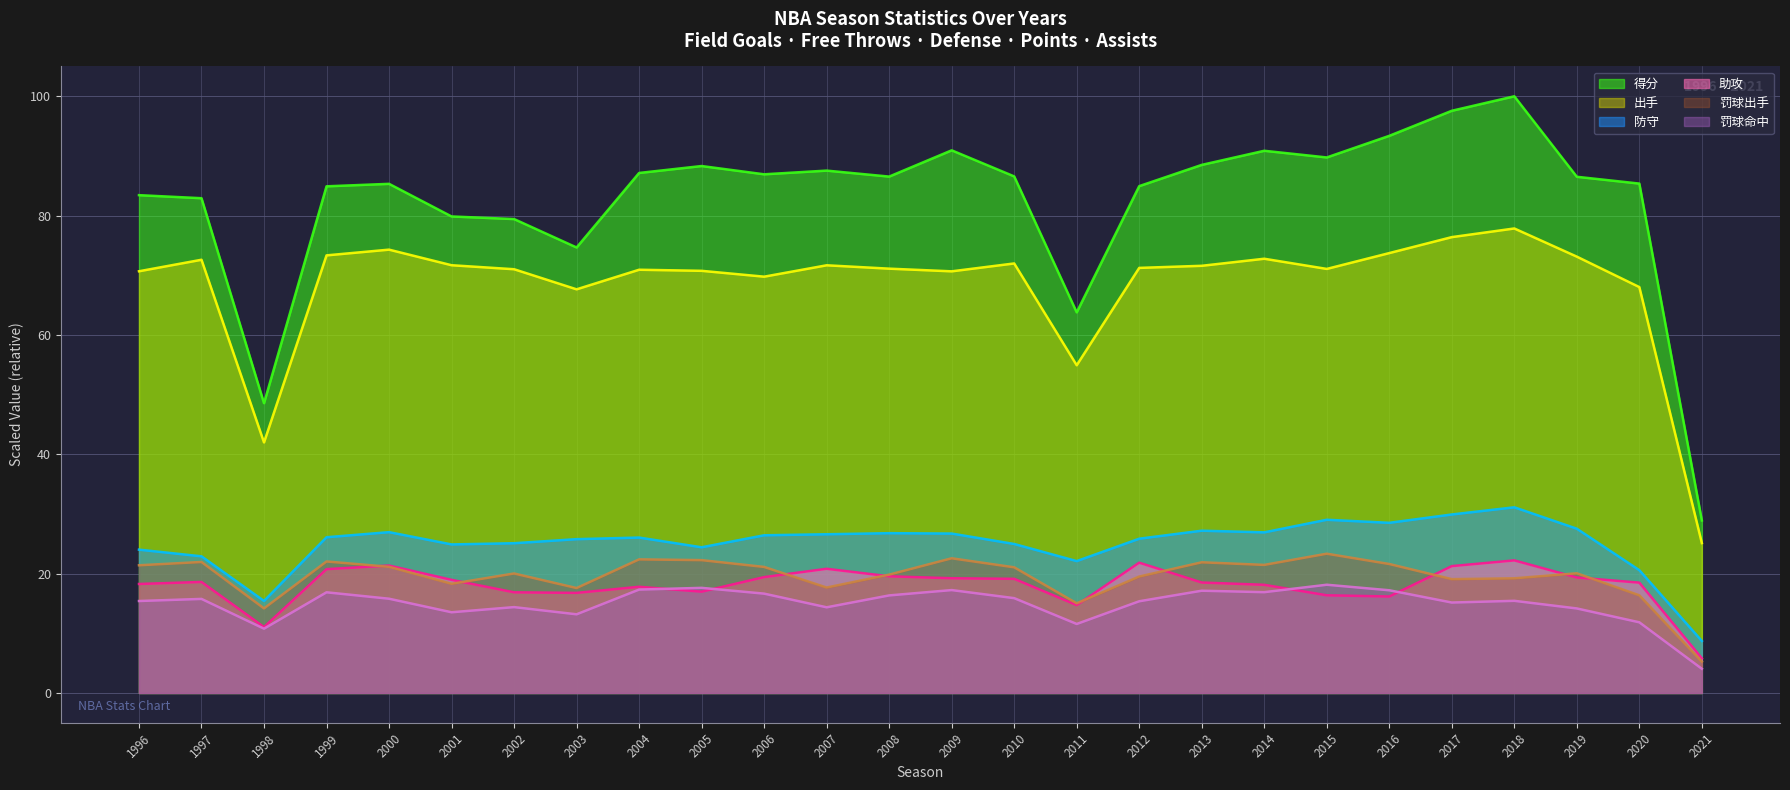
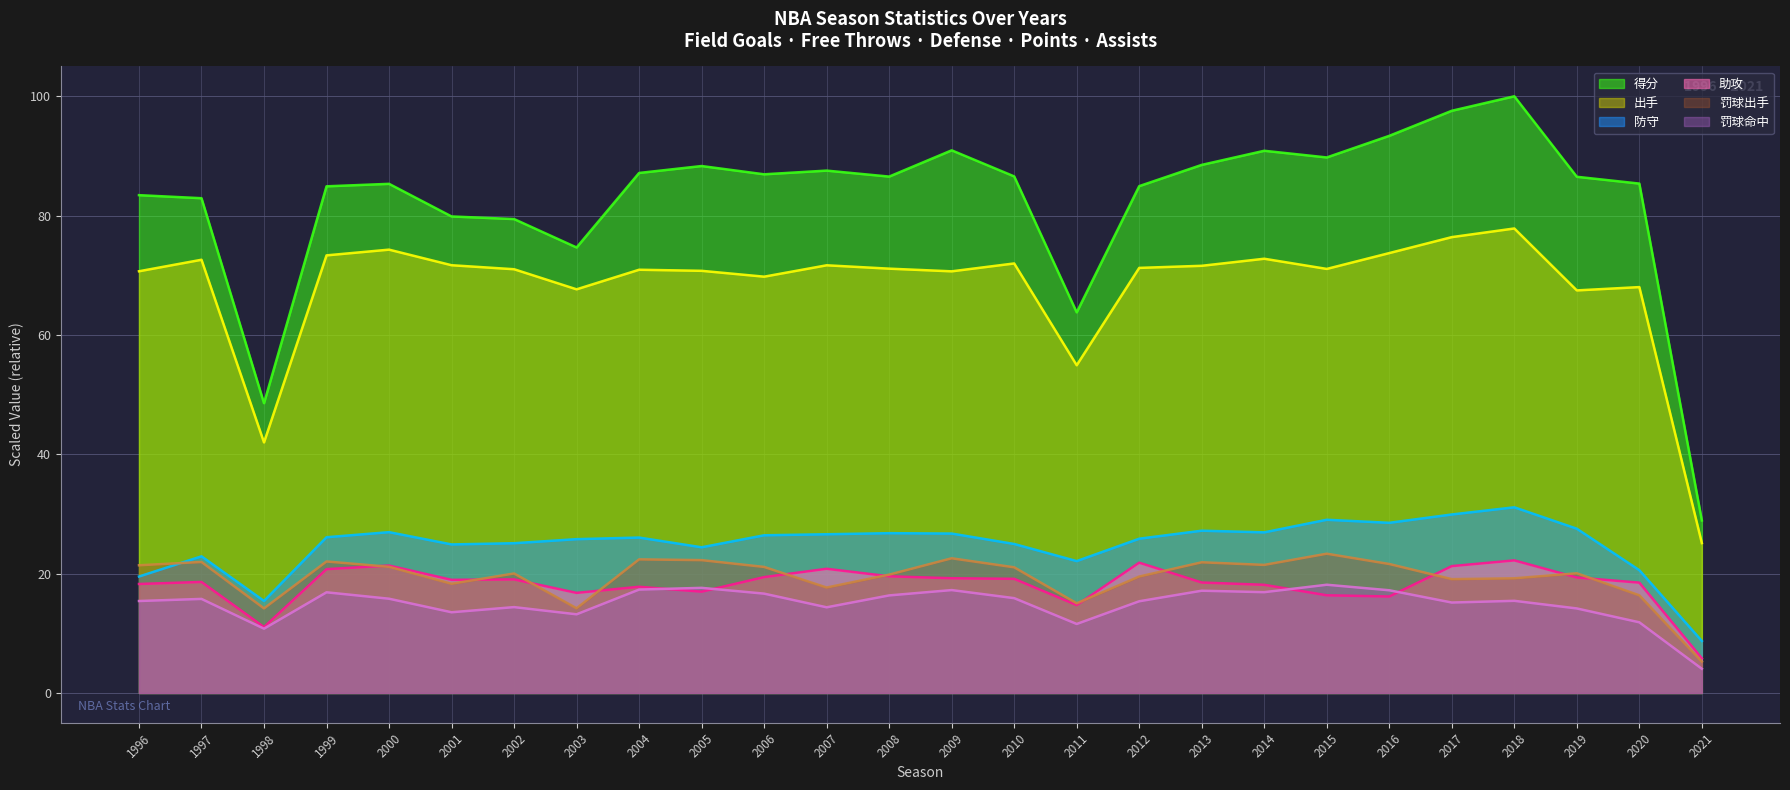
防守, 1996: 24 -> 20
助攻, 2002: 17 -> 19
罚球出手, 2003: 18 -> 14
出手, 2019: 73 -> 67
